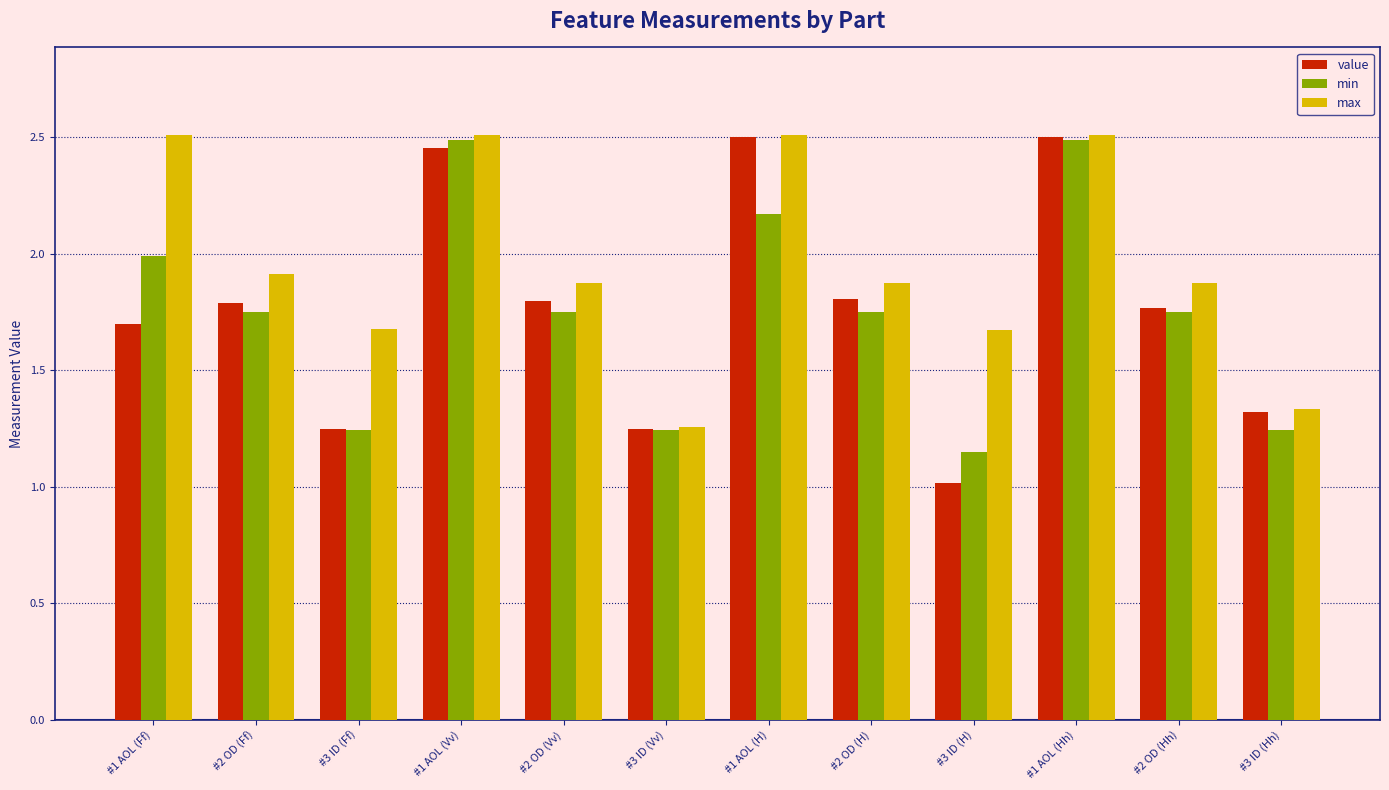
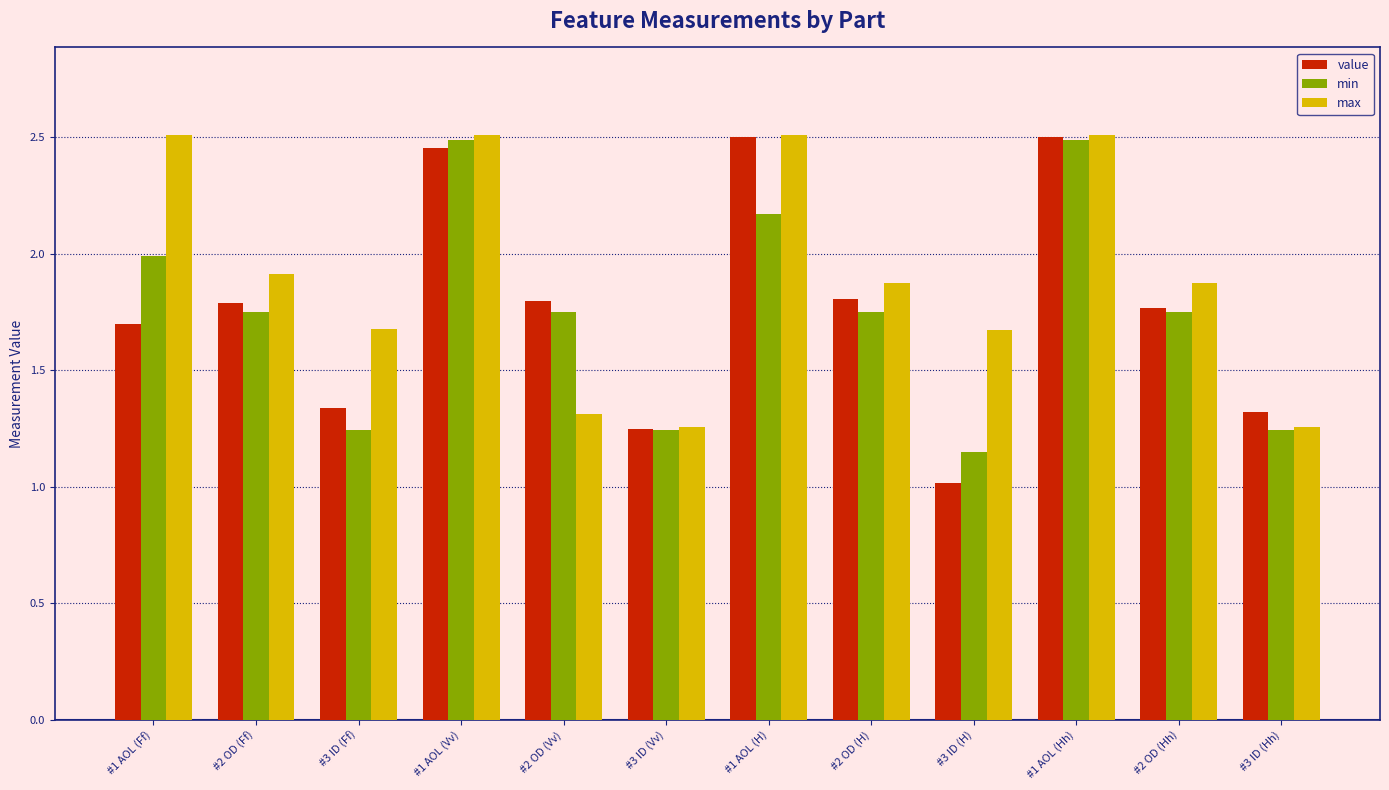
value, #3 ID (Ff): 1.25 -> 1.34
max, #2 OD (Vv): 1.88 -> 1.31
max, #3 ID (Hh): 1.34 -> 1.26
